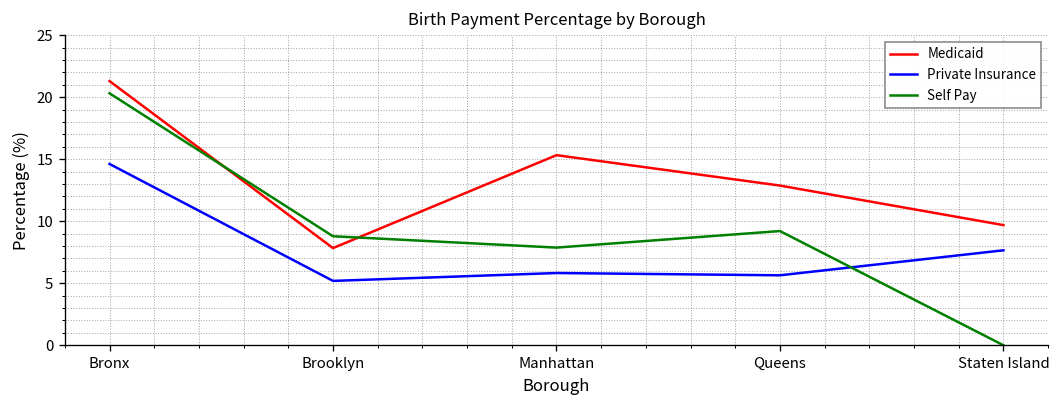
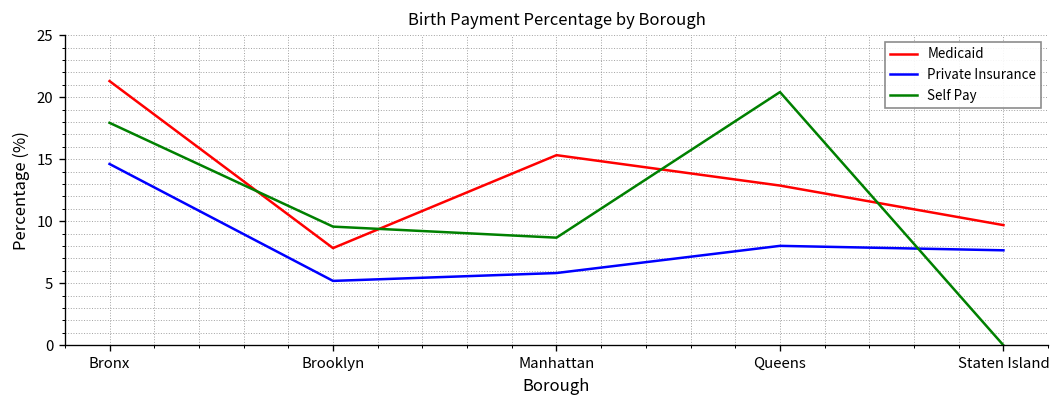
Self Pay, Bronx: 20.3 -> 17.9
Self Pay, Brooklyn: 8.8 -> 9.6
Self Pay, Manhattan: 7.9 -> 8.7
Private Insurance, Queens: 5.6 -> 8.0
Self Pay, Queens: 9.2 -> 20.4
